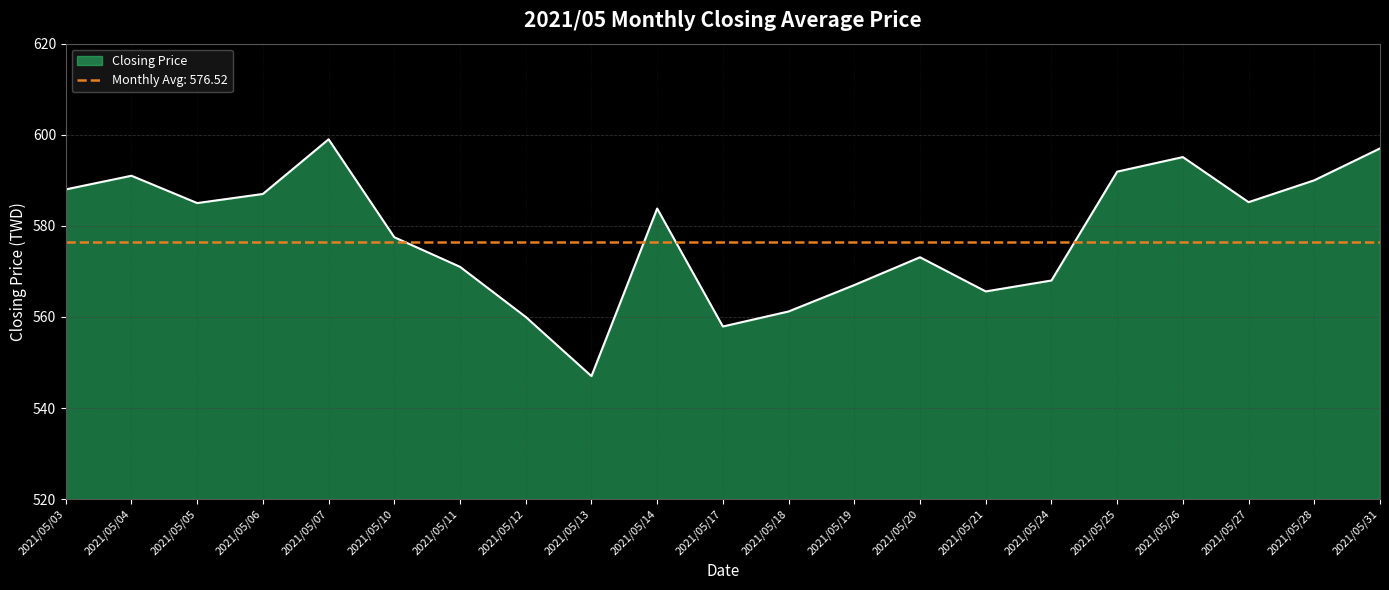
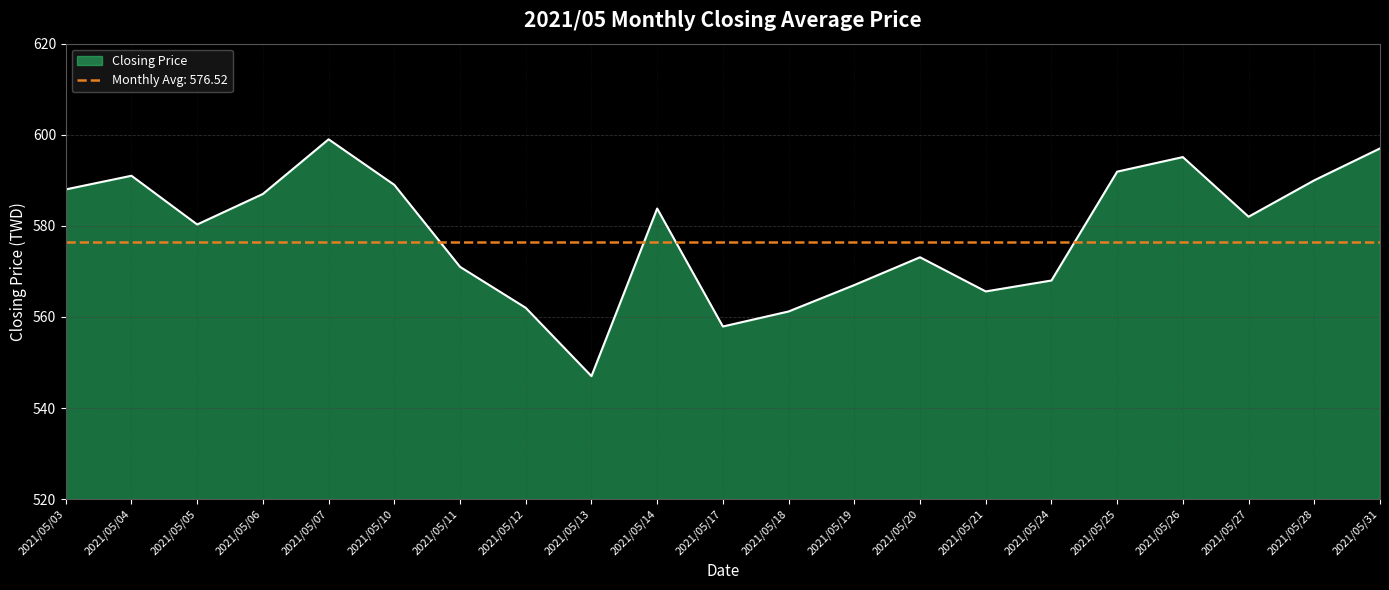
2021/05/05: 585 -> 580
2021/05/10: 578 -> 589
2021/05/12: 560 -> 562
2021/05/27: 585 -> 582
